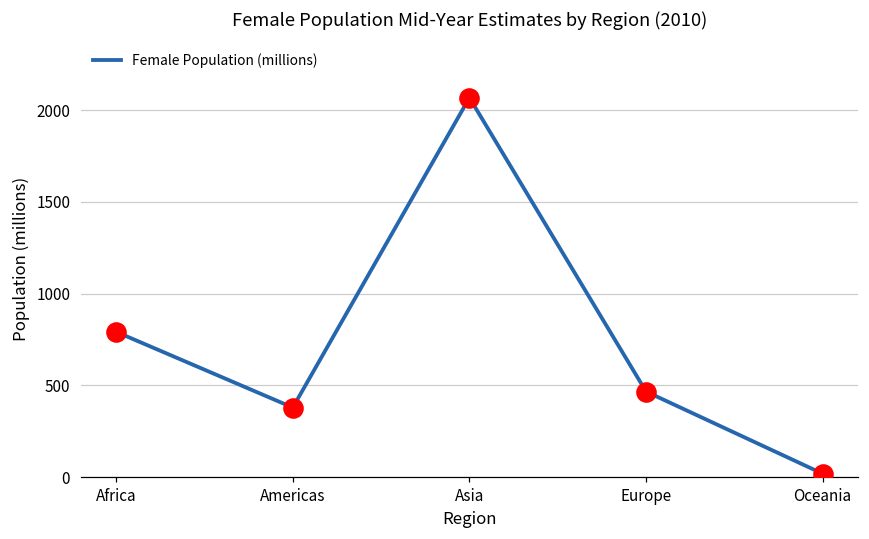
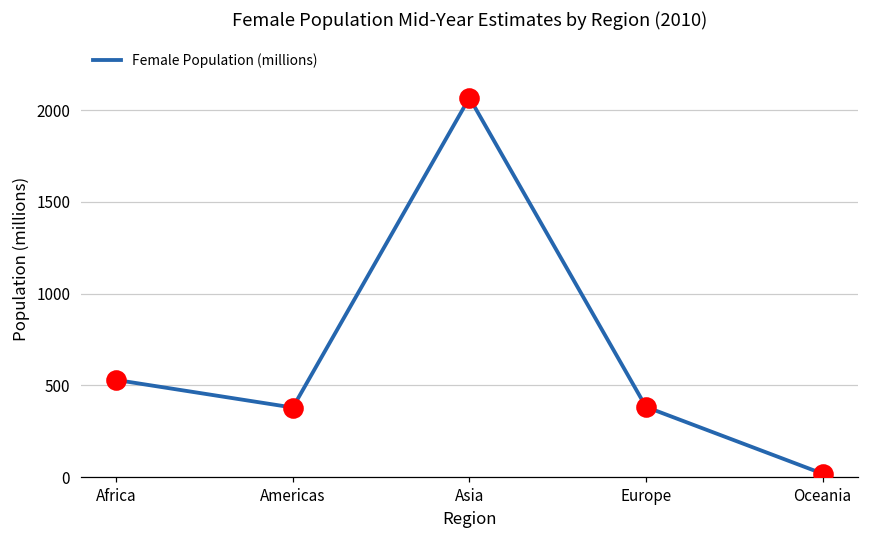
Africa: 790 -> 530
Europe: 470 -> 380
